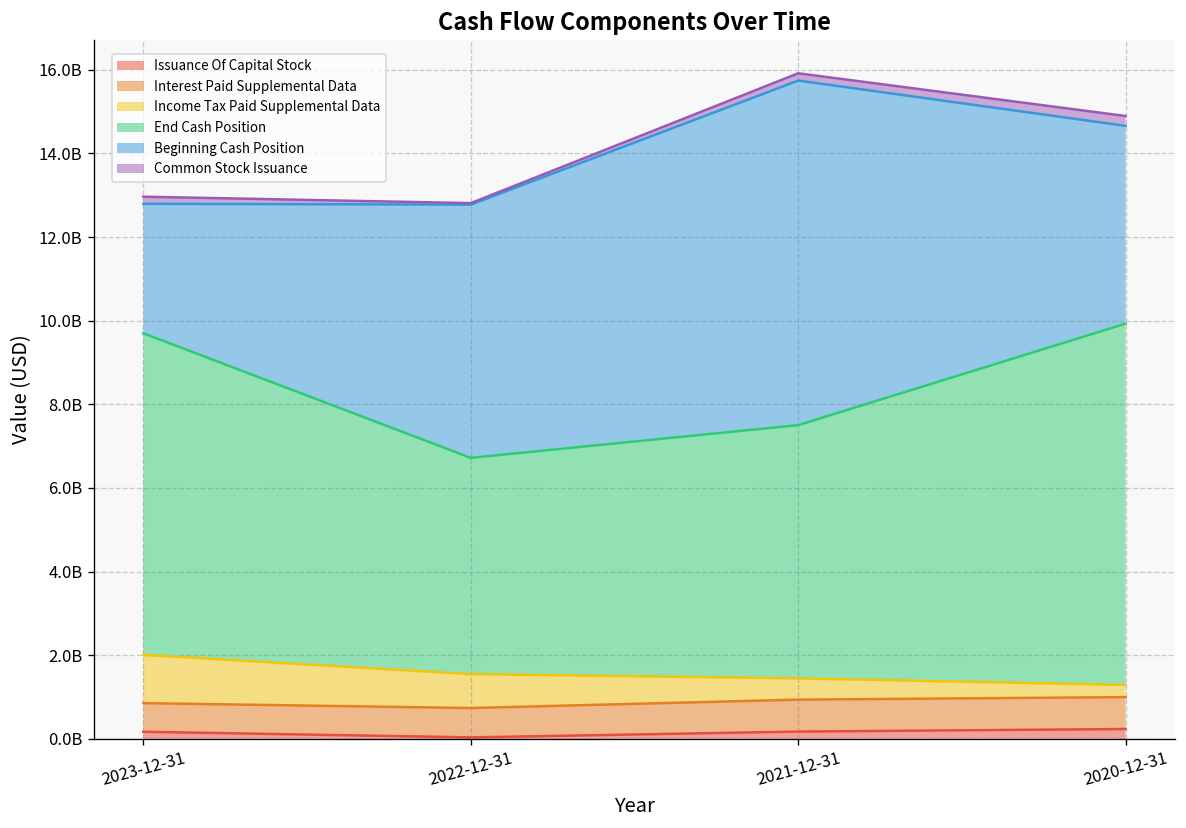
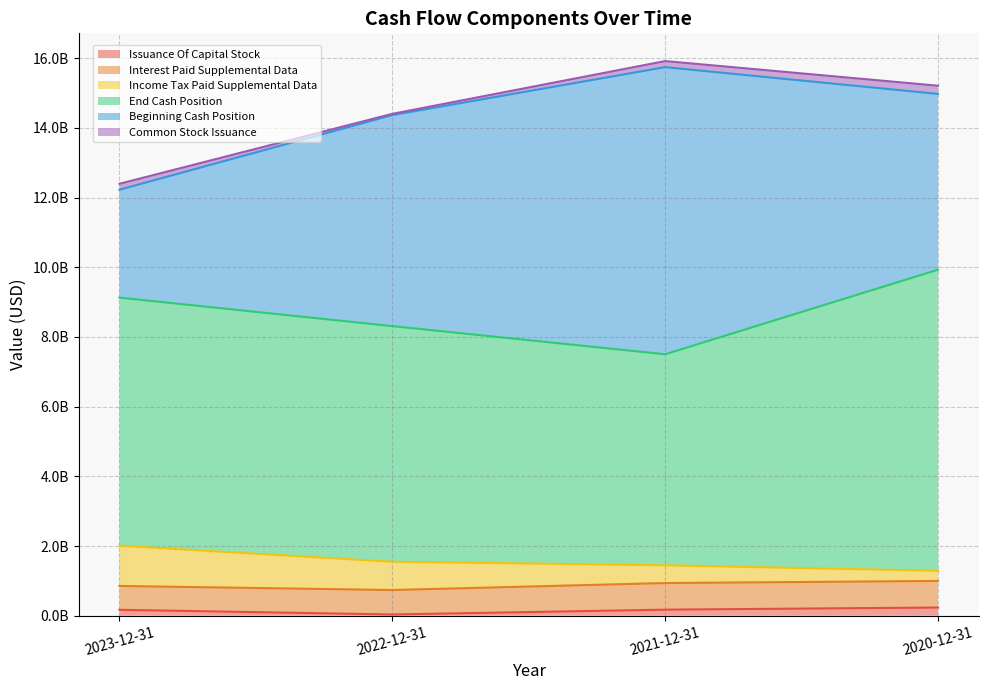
End Cash Position, 2023-12-31: 7700000000 -> 7100000000
End Cash Position, 2022-12-31: 5200000000 -> 6800000000
Beginning Cash Position, 2020-12-31: 4700000000 -> 5000000000
